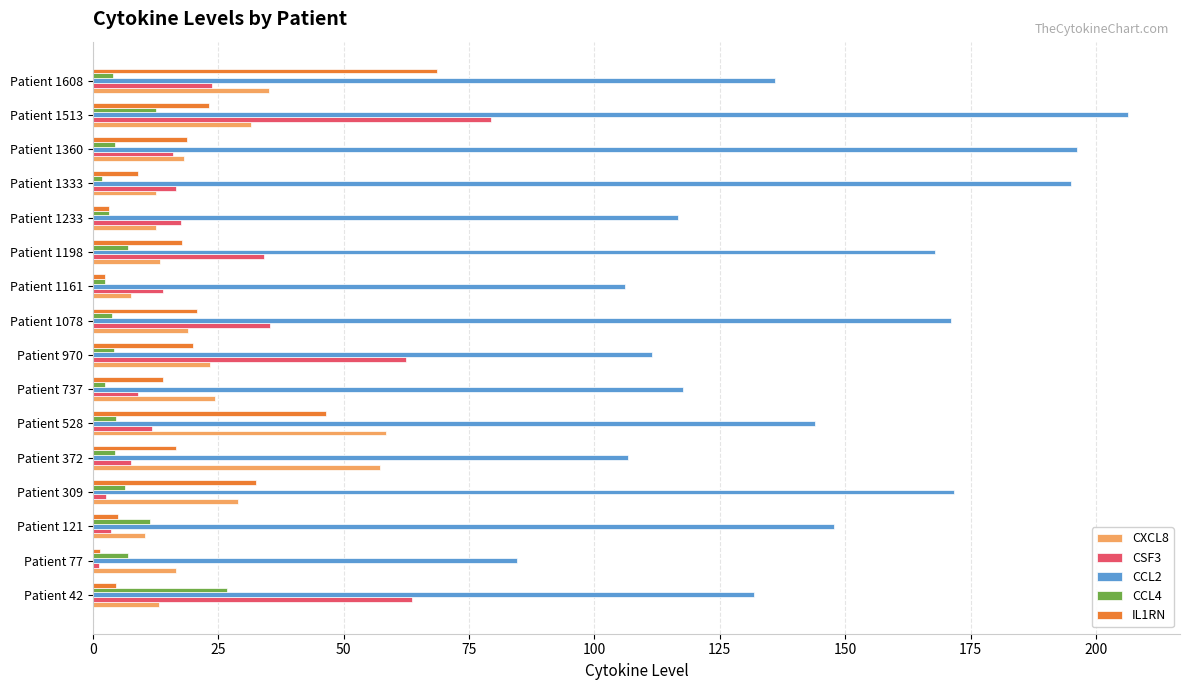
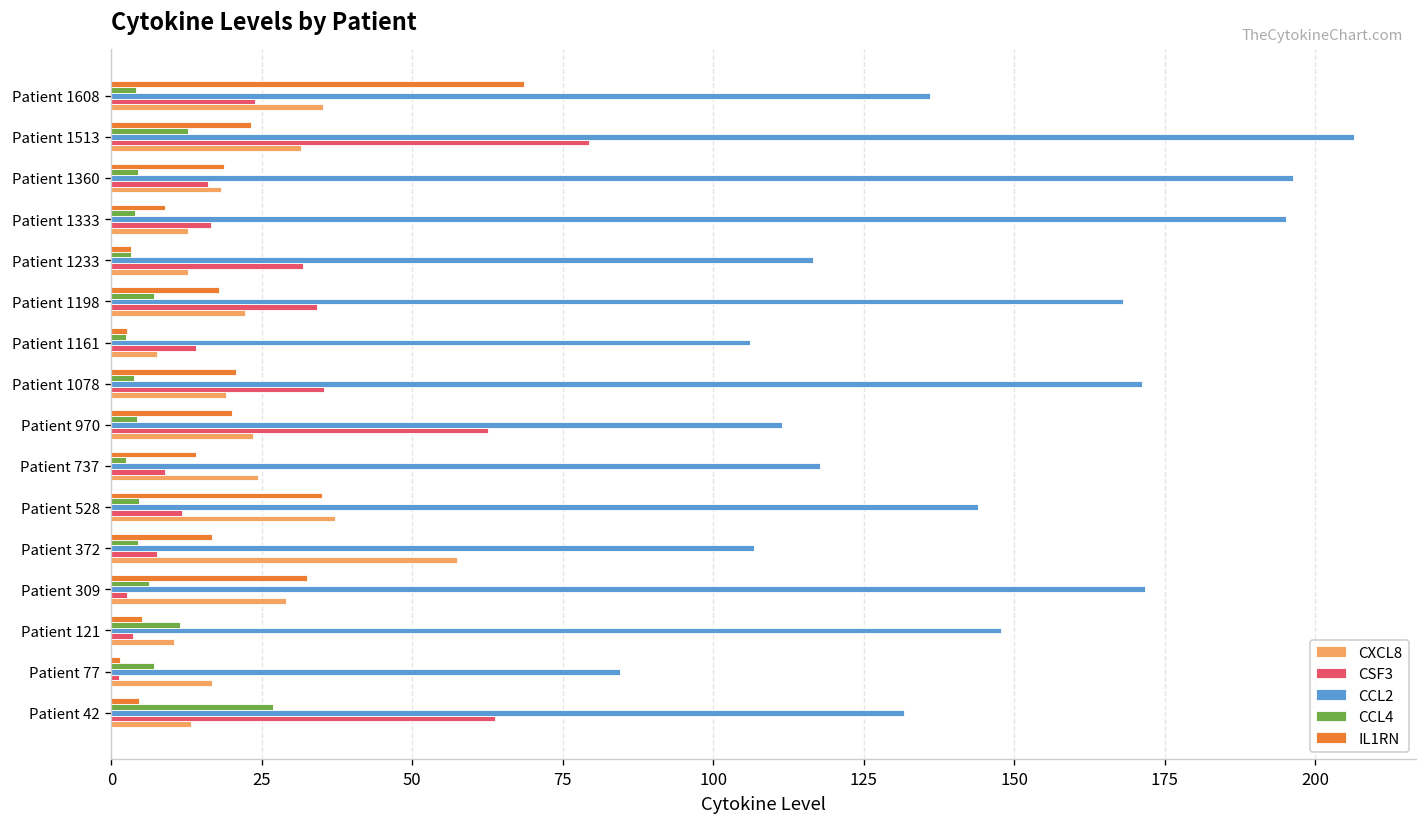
CCL4, Patient 1333: 2 -> 4
CSF3, Patient 1233: 18 -> 32
CXCL8, Patient 1198: 13 -> 22
IL1RN, Patient 528: 46 -> 35
CXCL8, Patient 528: 58 -> 37
